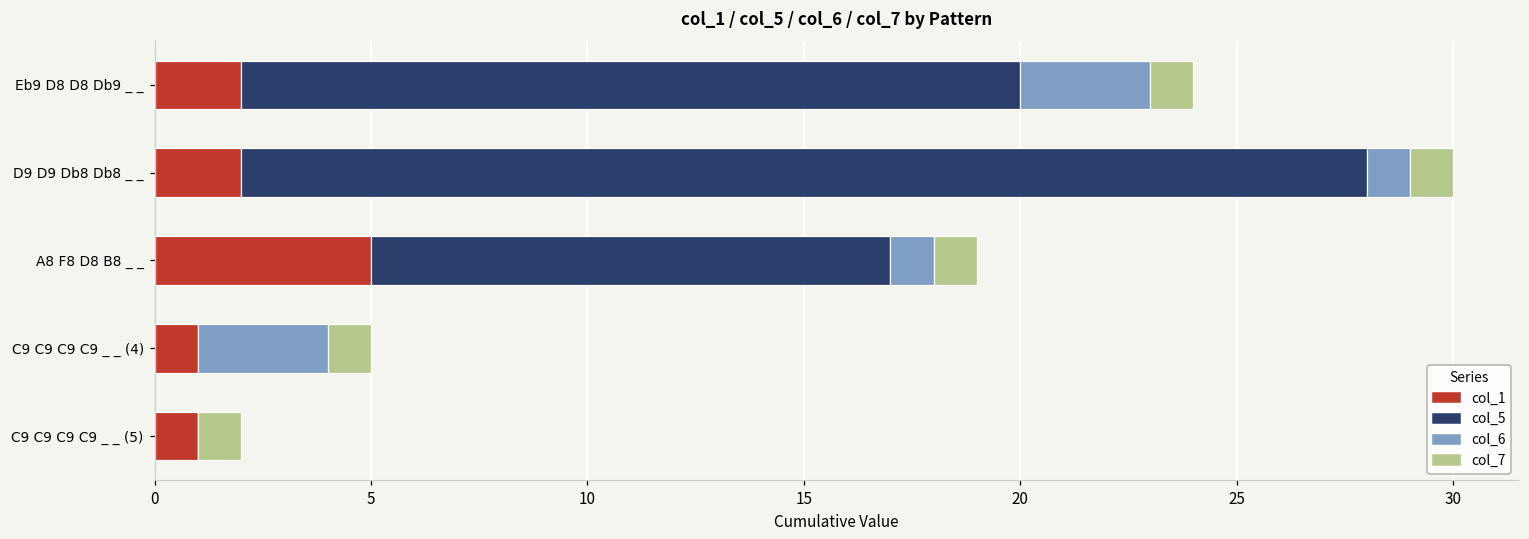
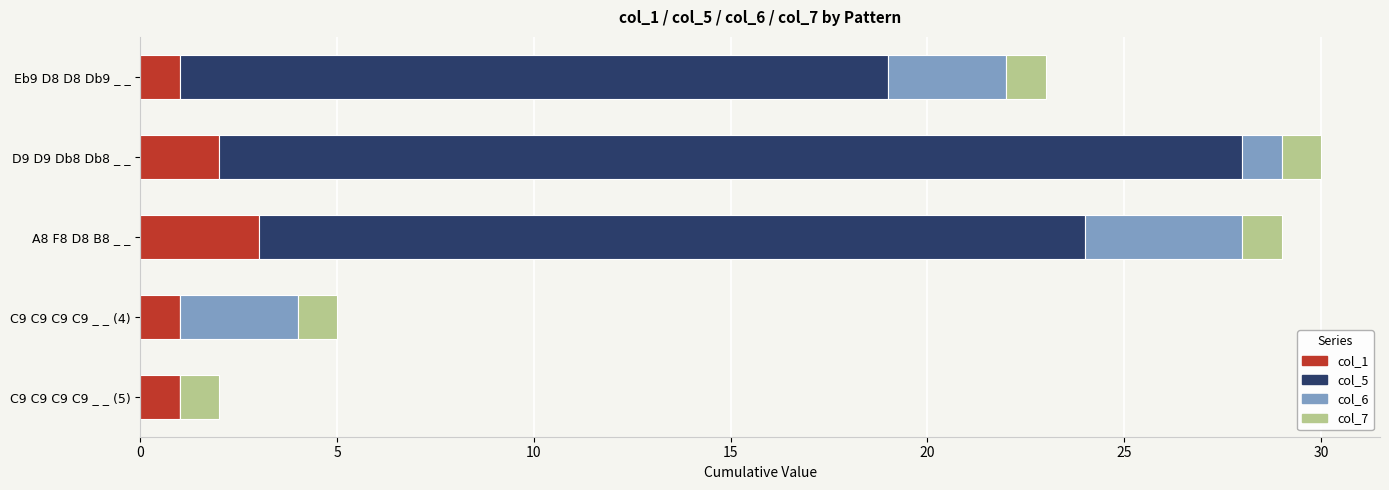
col_1, Eb9 D8 D8 Db9 _ _: 2 -> 1
col_1, A8 F8 D8 B8 _ _: 5 -> 3
col_5, A8 F8 D8 B8 _ _: 12 -> 21
col_6, A8 F8 D8 B8 _ _: 1 -> 4
